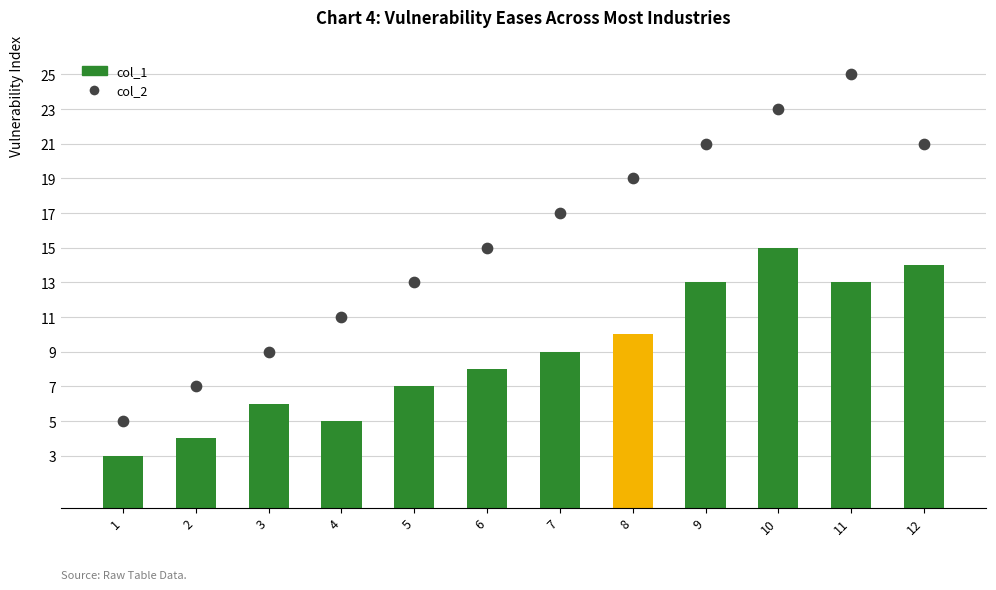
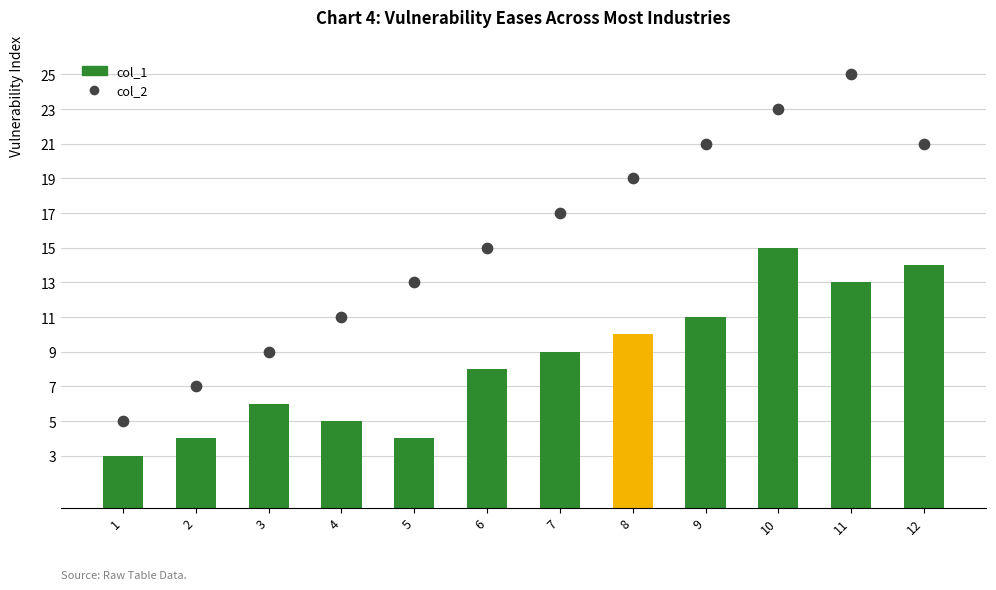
col_1, 5: 7 -> 4
col_1, 9: 13 -> 11
